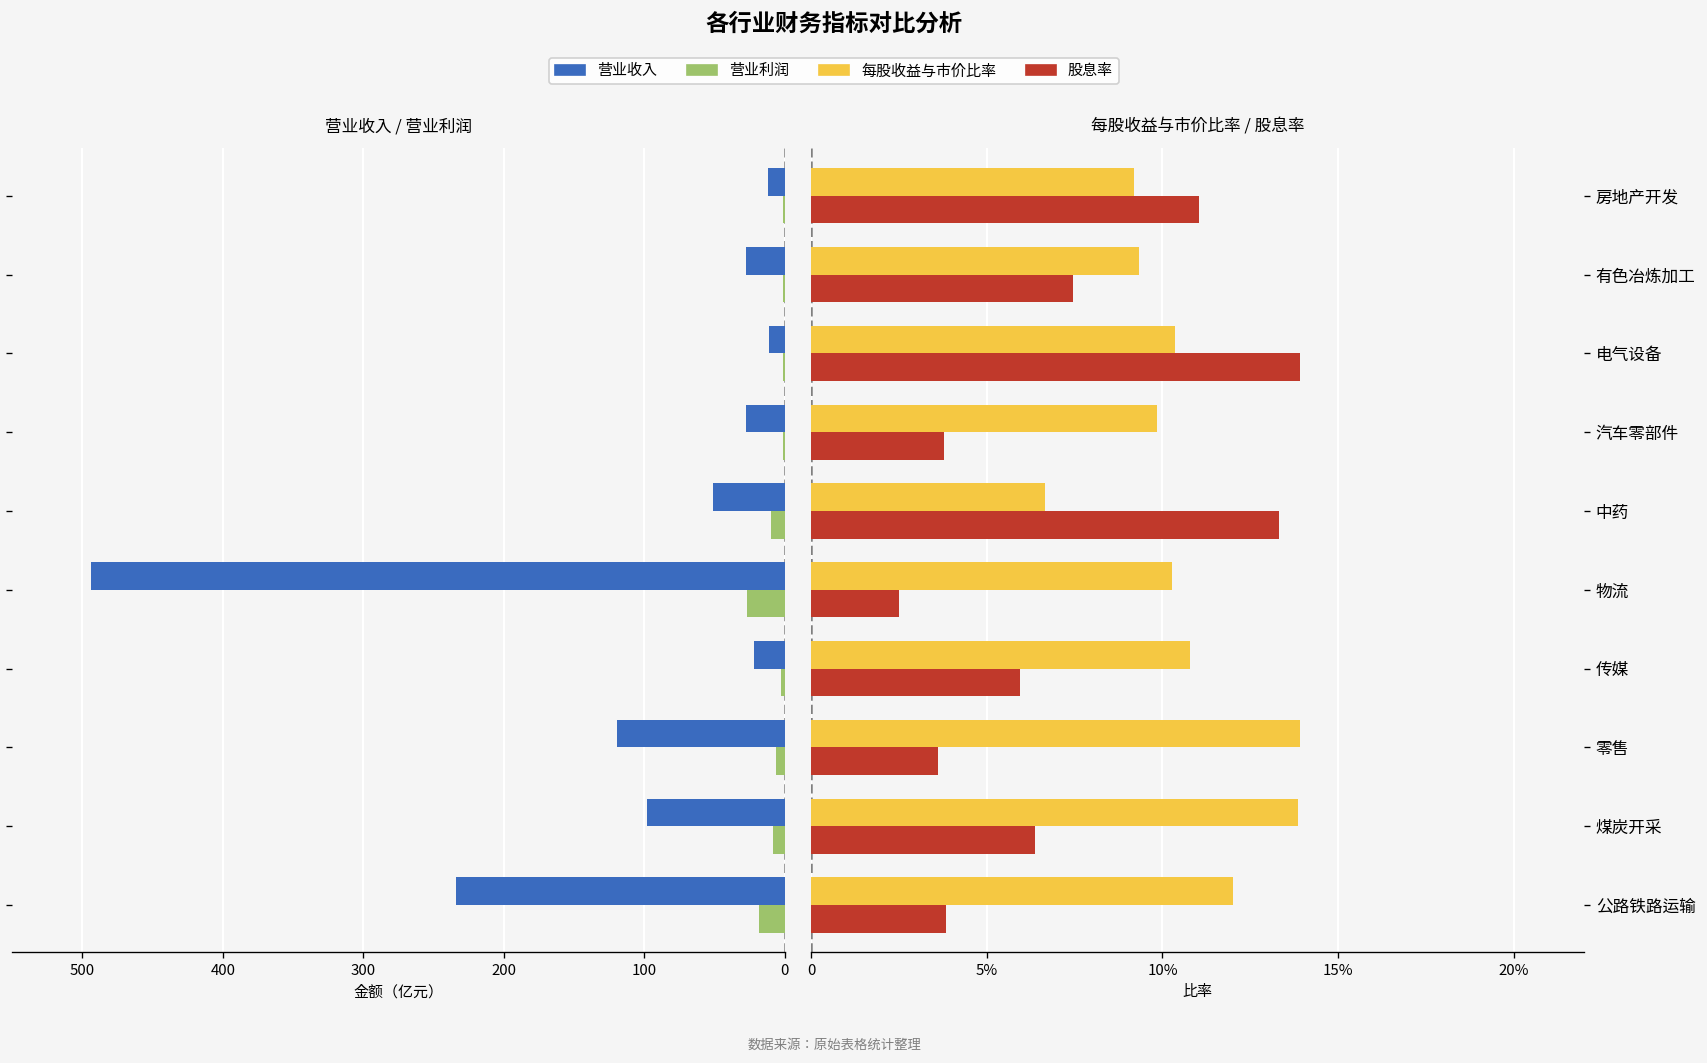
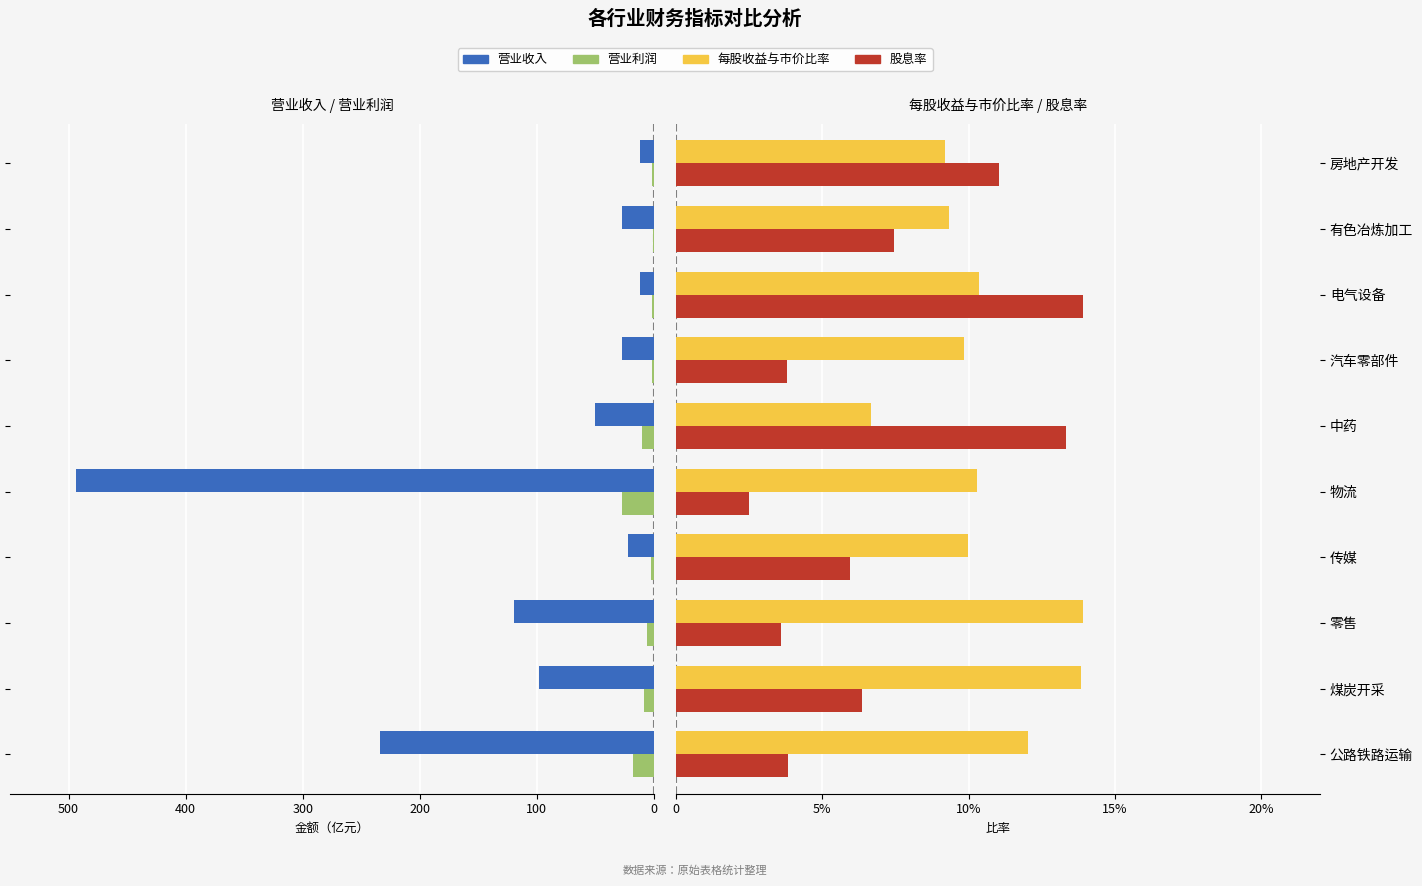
每股收益与市价比率 / 股息率, 每股收益与市价比率, 传媒: 10.8% -> 10.0%
